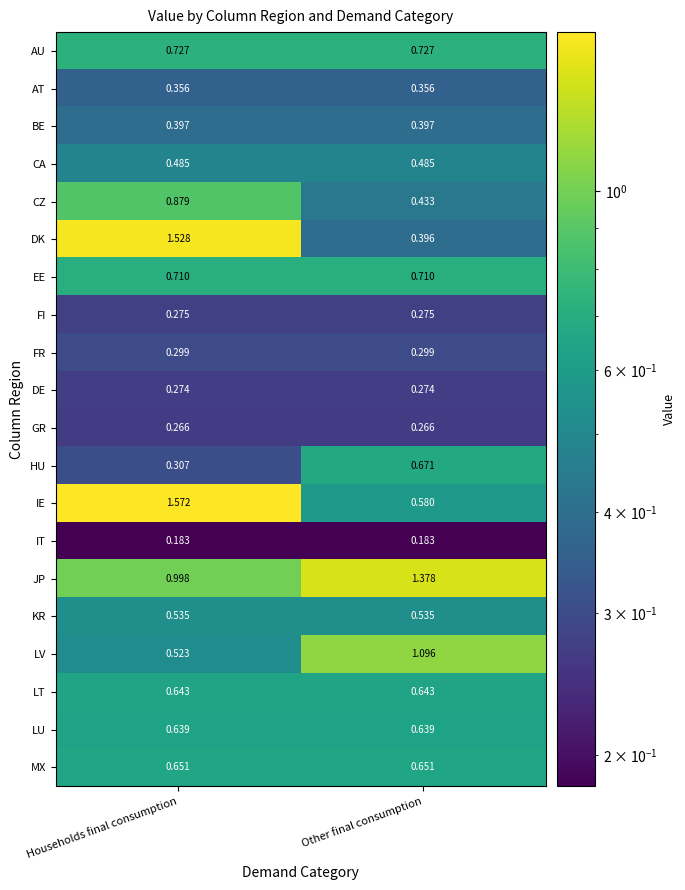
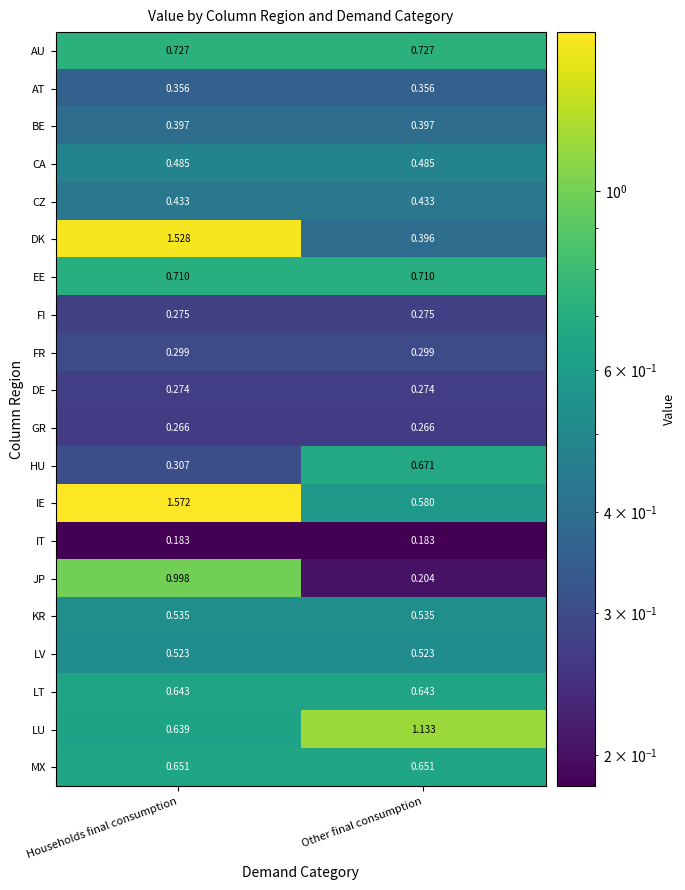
CZ, Households final consumption: 0.879 -> 0.433
JP, Other final consumption: 1.378 -> 0.204
LV, Other final consumption: 1.096 -> 0.523
LU, Other final consumption: 0.639 -> 1.133
